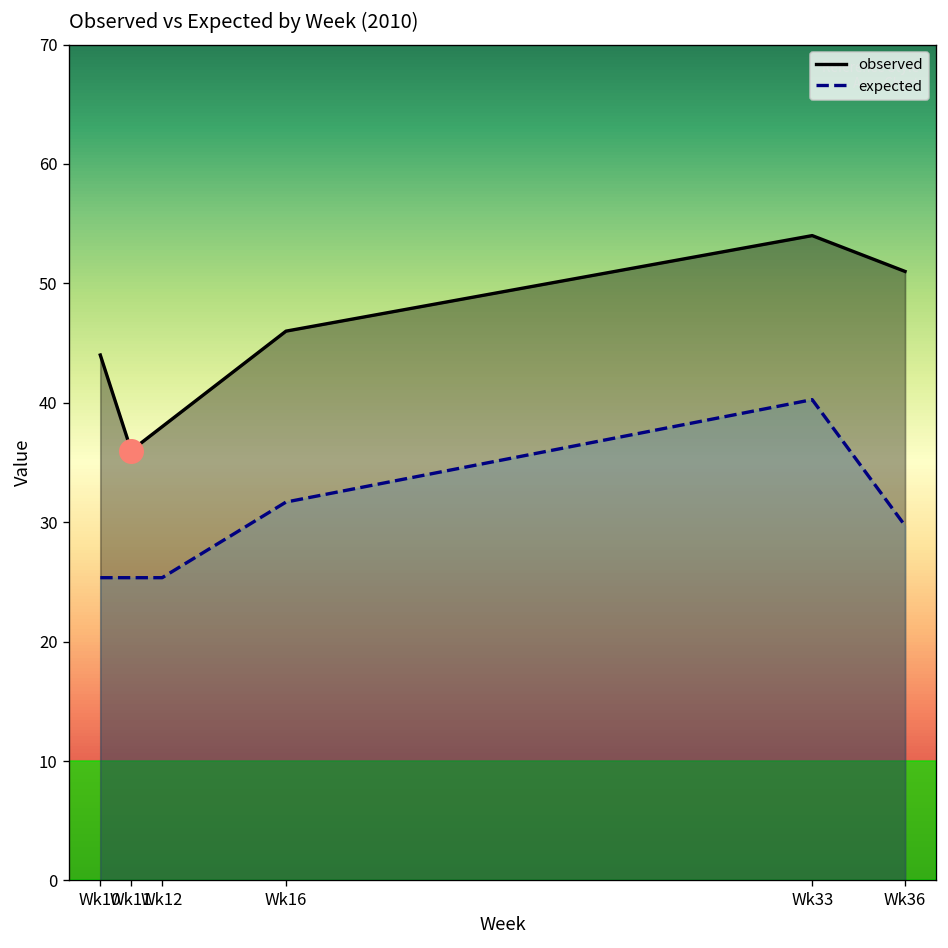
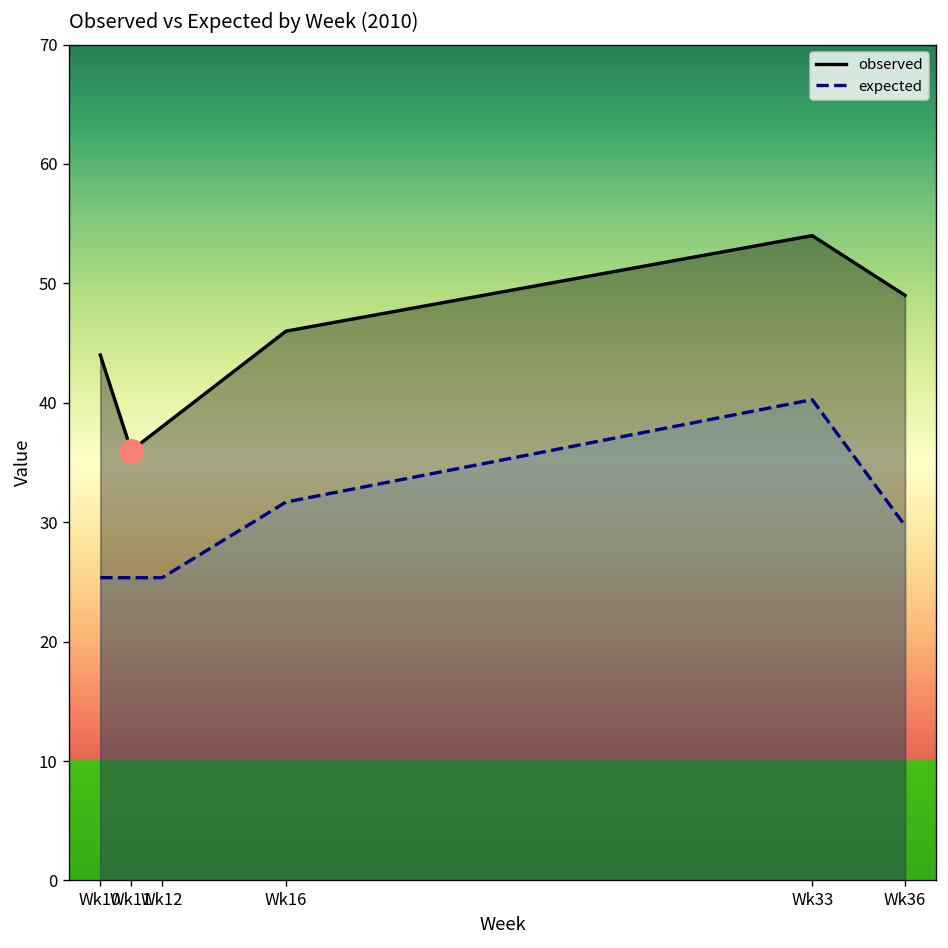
observed, Wk36: 51 -> 49
